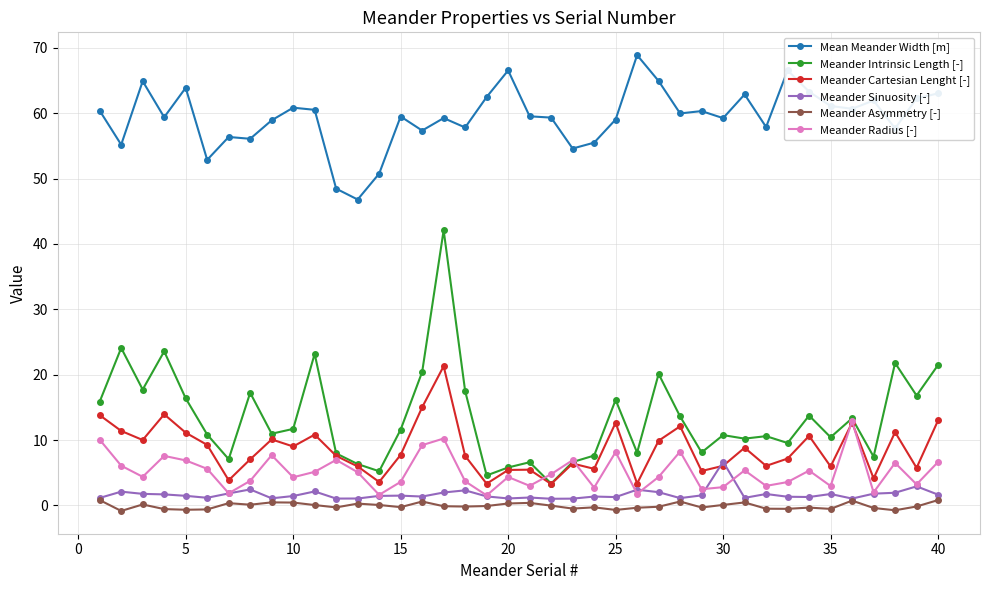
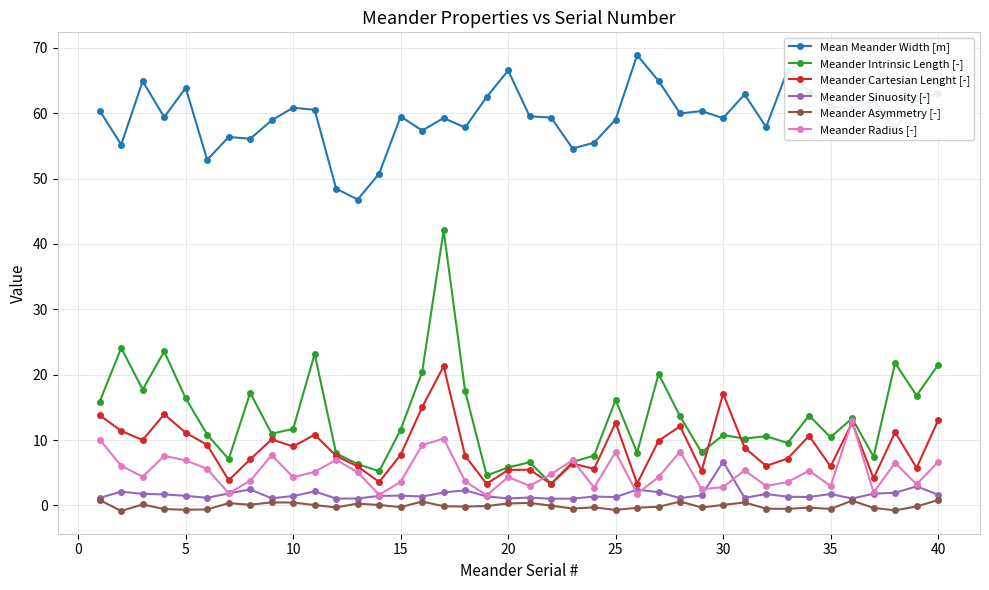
Meander Cartesian Lenght [-], 30: 6 -> 17
